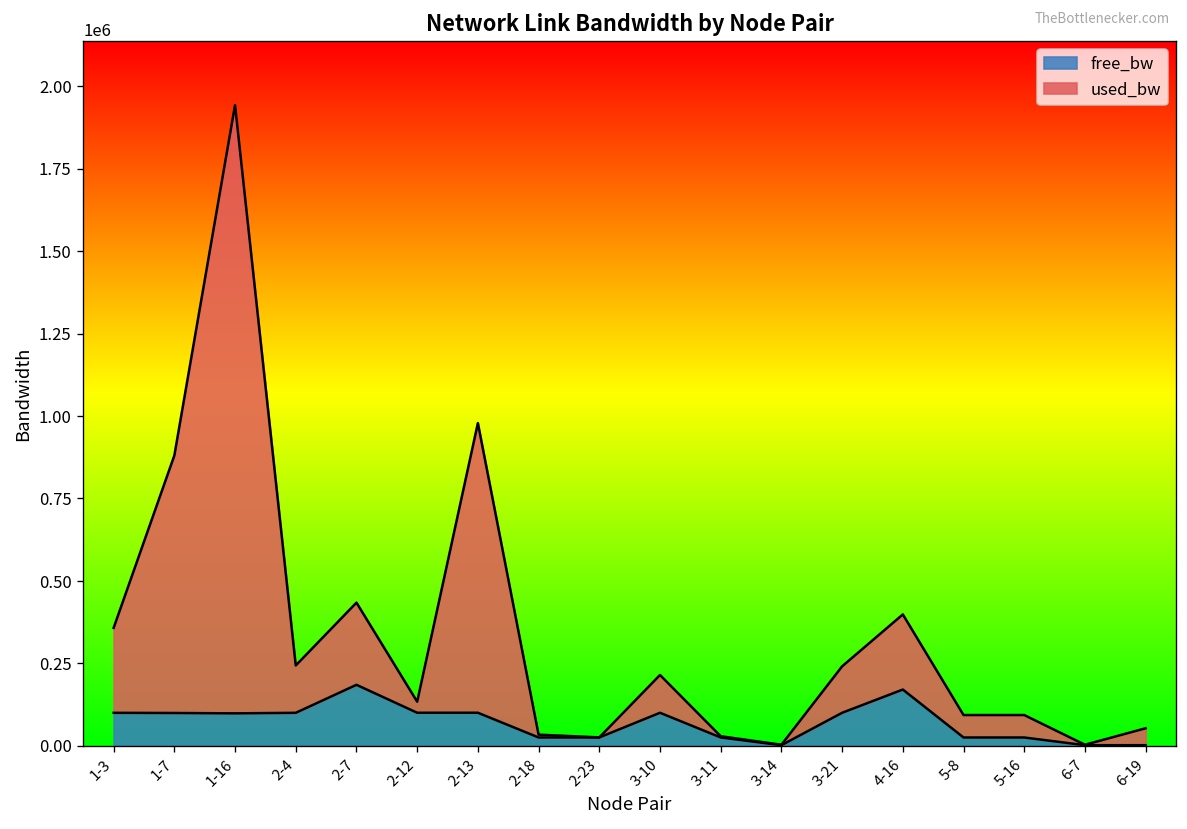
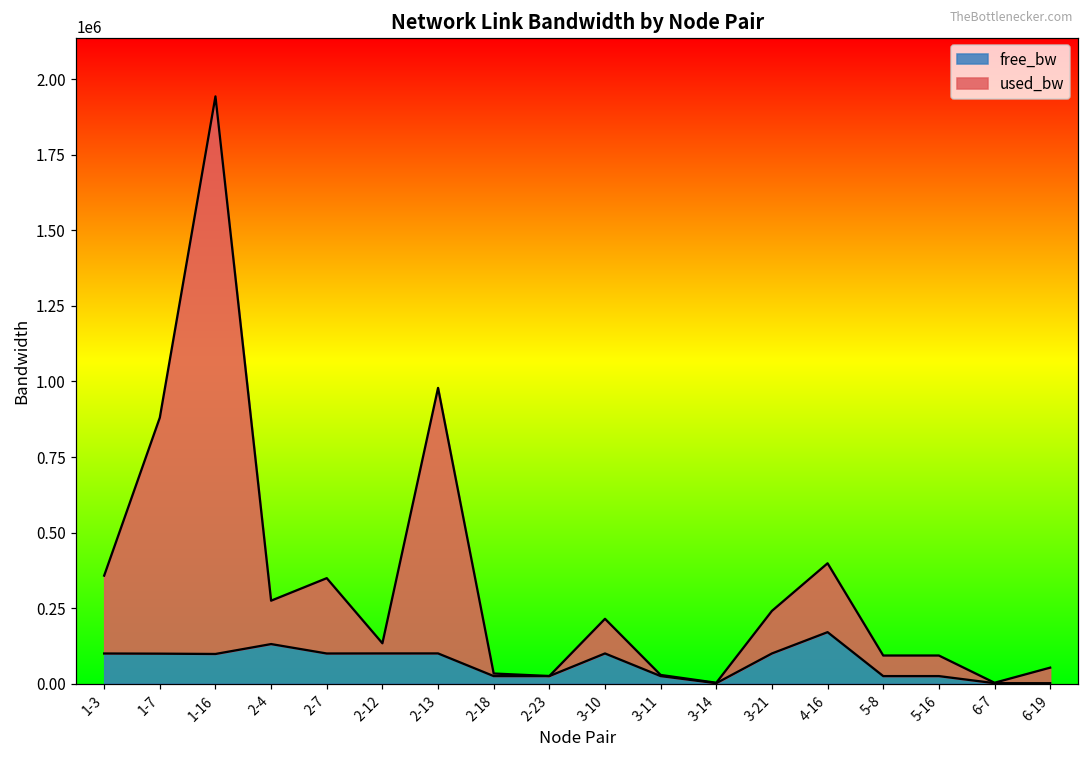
free_bw, 2-4: 100000 -> 130000
free_bw, 2-7: 180000 -> 100000
